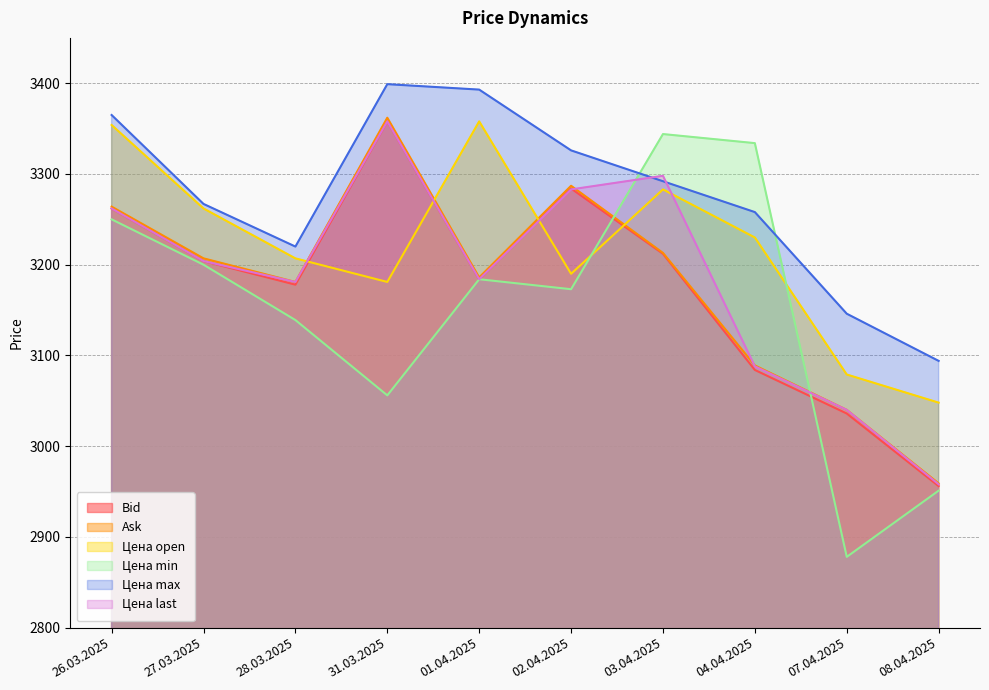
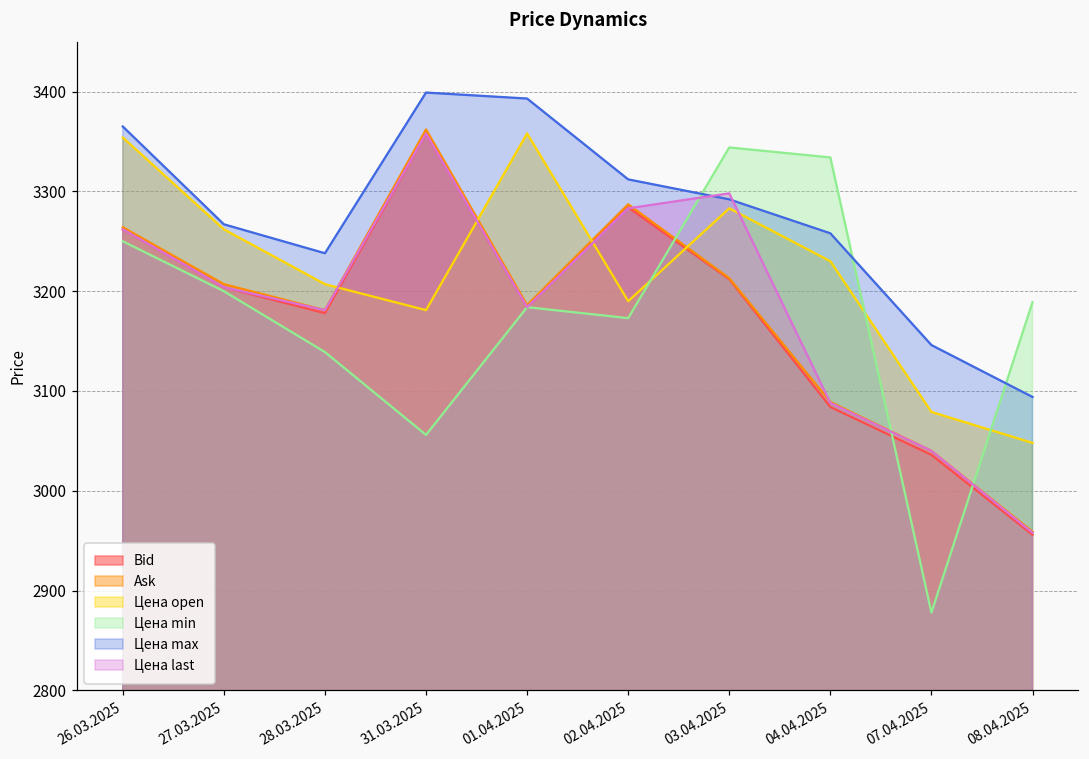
Цена max, 28.03.2025: 3220 -> 3240
Цена max, 02.04.2025: 3330 -> 3310
Цена min, 08.04.2025: 2950 -> 3190
